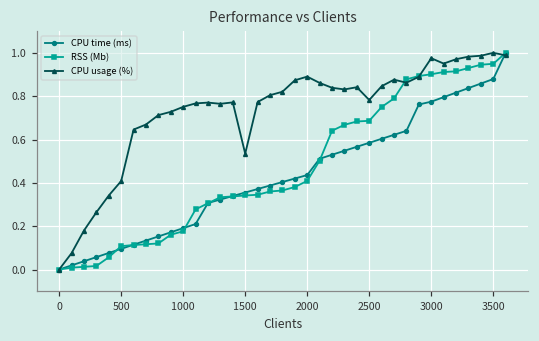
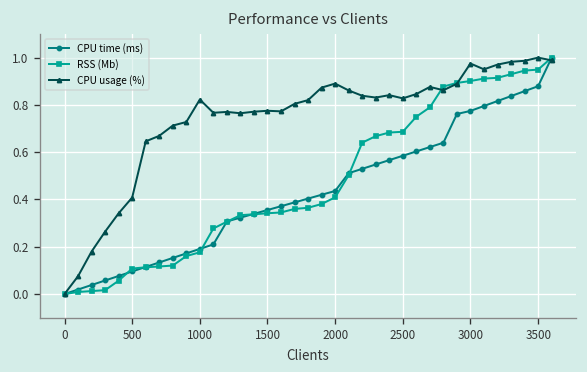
CPU usage (%), 1000: 0.75 -> 0.82
CPU usage (%), 1500: 0.53 -> 0.78
CPU usage (%), 2500: 0.78 -> 0.83
